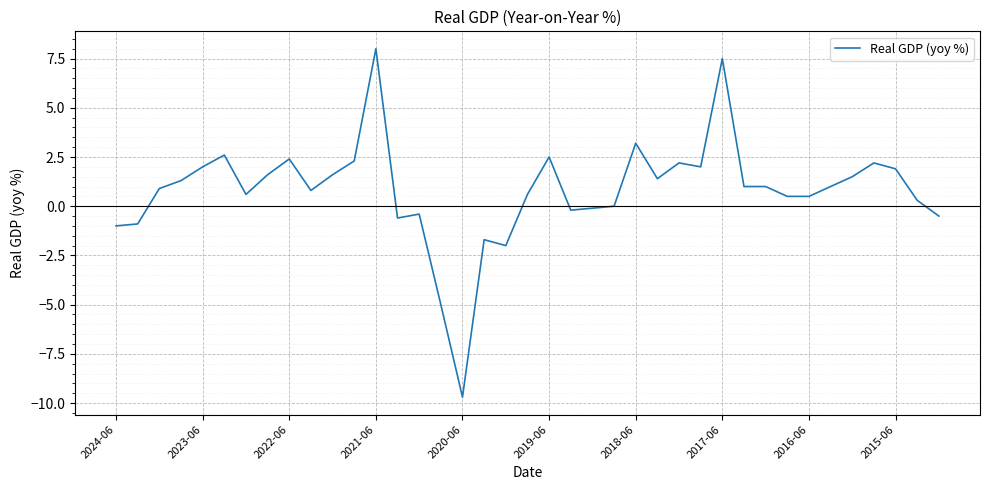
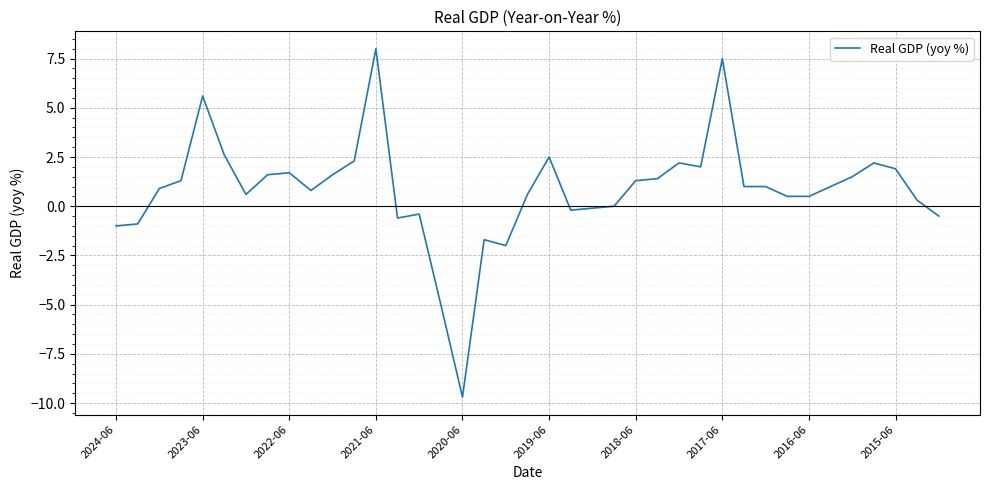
2023-06: 2.0 -> 5.6
2022-06: 2.4 -> 1.7
2018-06: 3.2 -> 1.3
